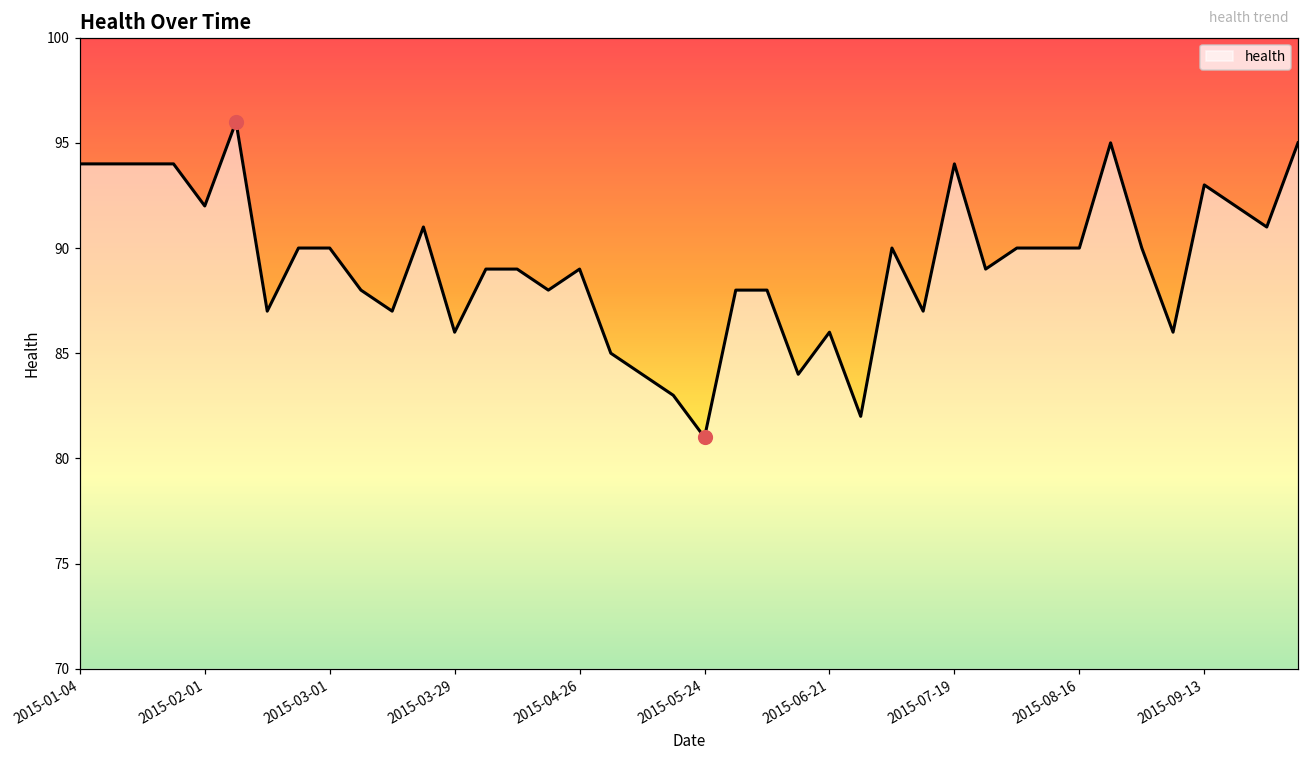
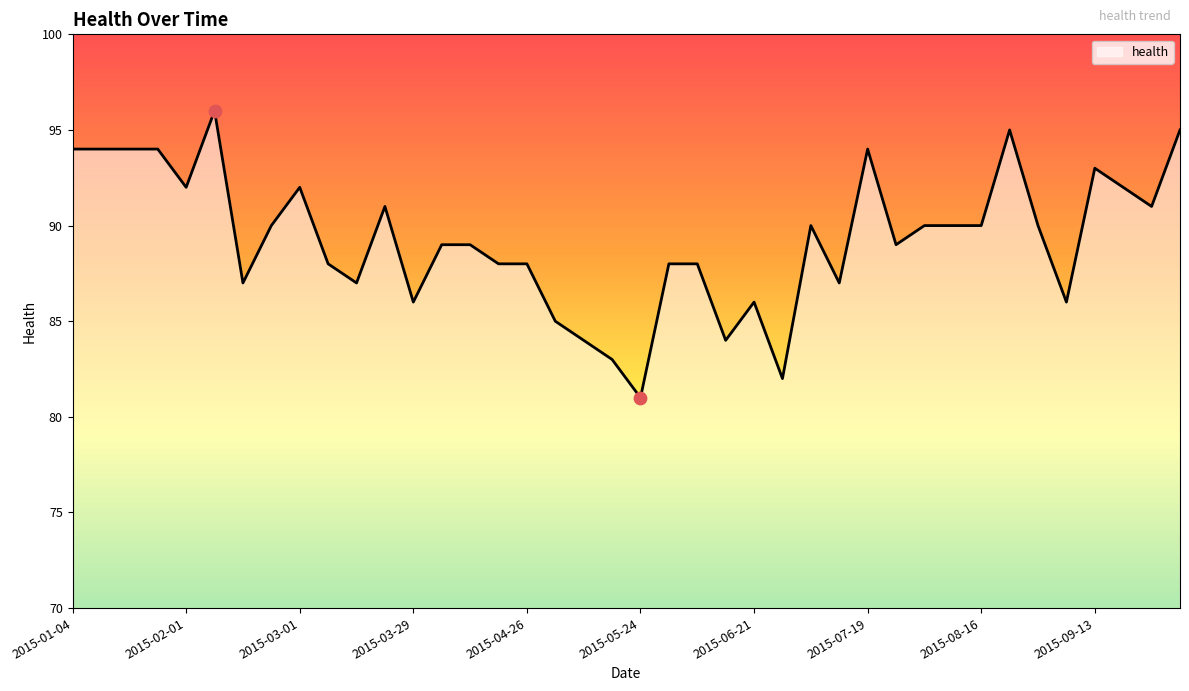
health, 2015-03-01: 90 -> 92
health, 2015-04-26: 89 -> 88
